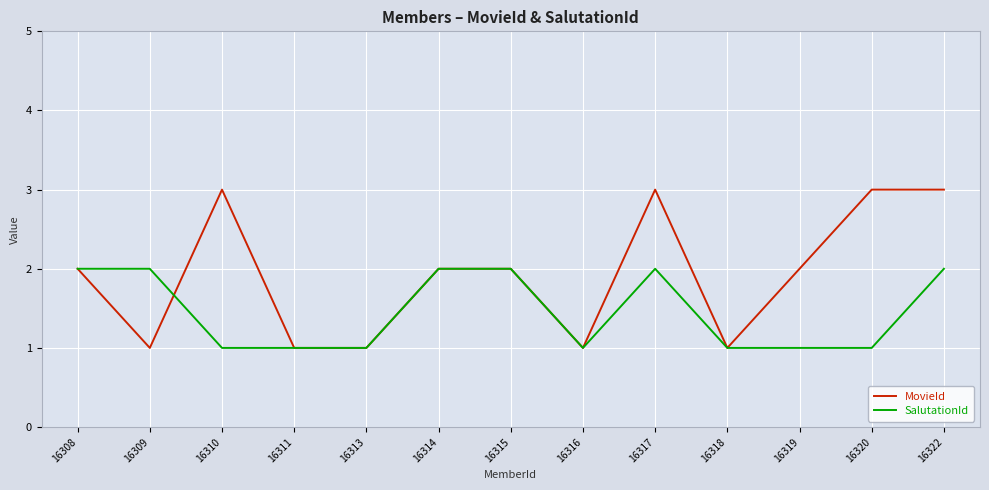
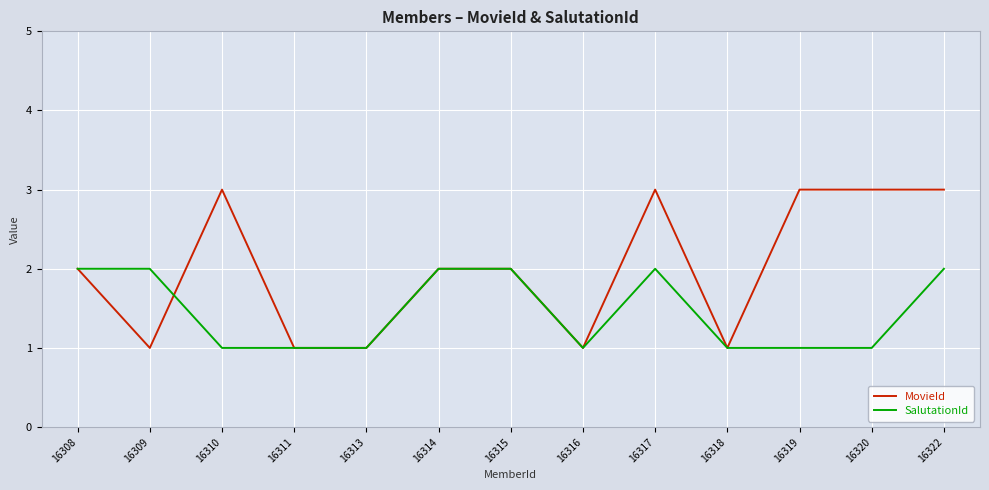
MovieId, 16319: 2 -> 3
